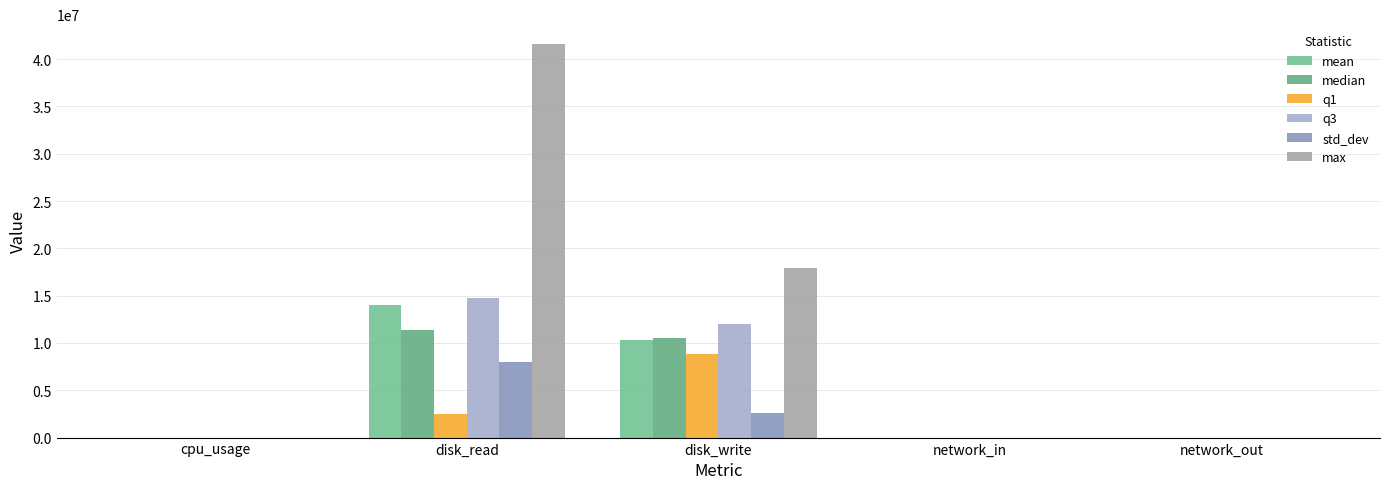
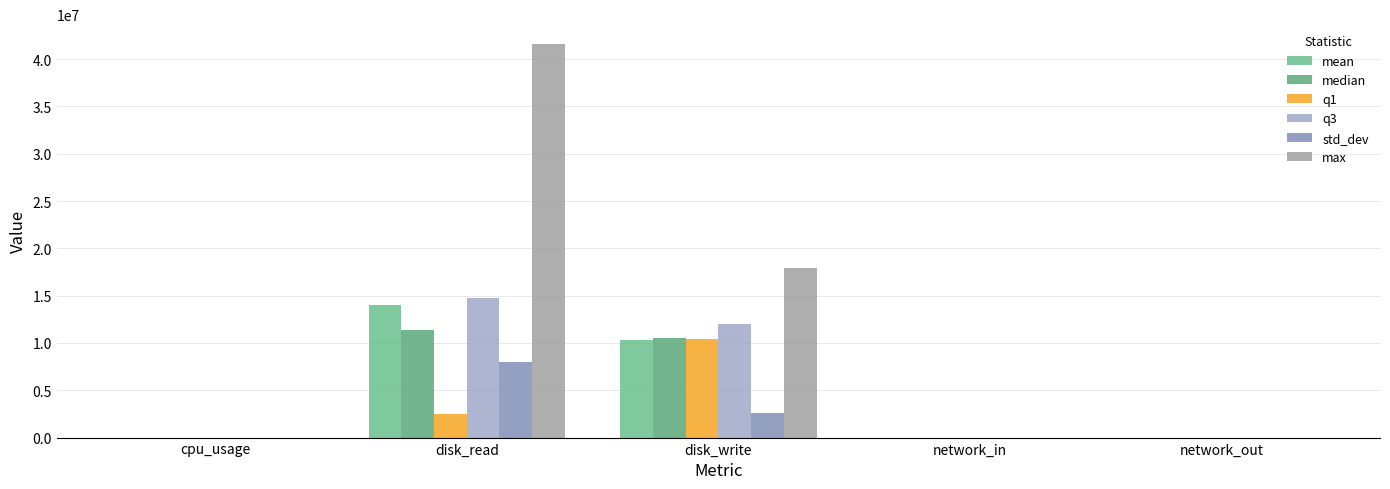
q1, disk_write: 9000000 -> 10000000
